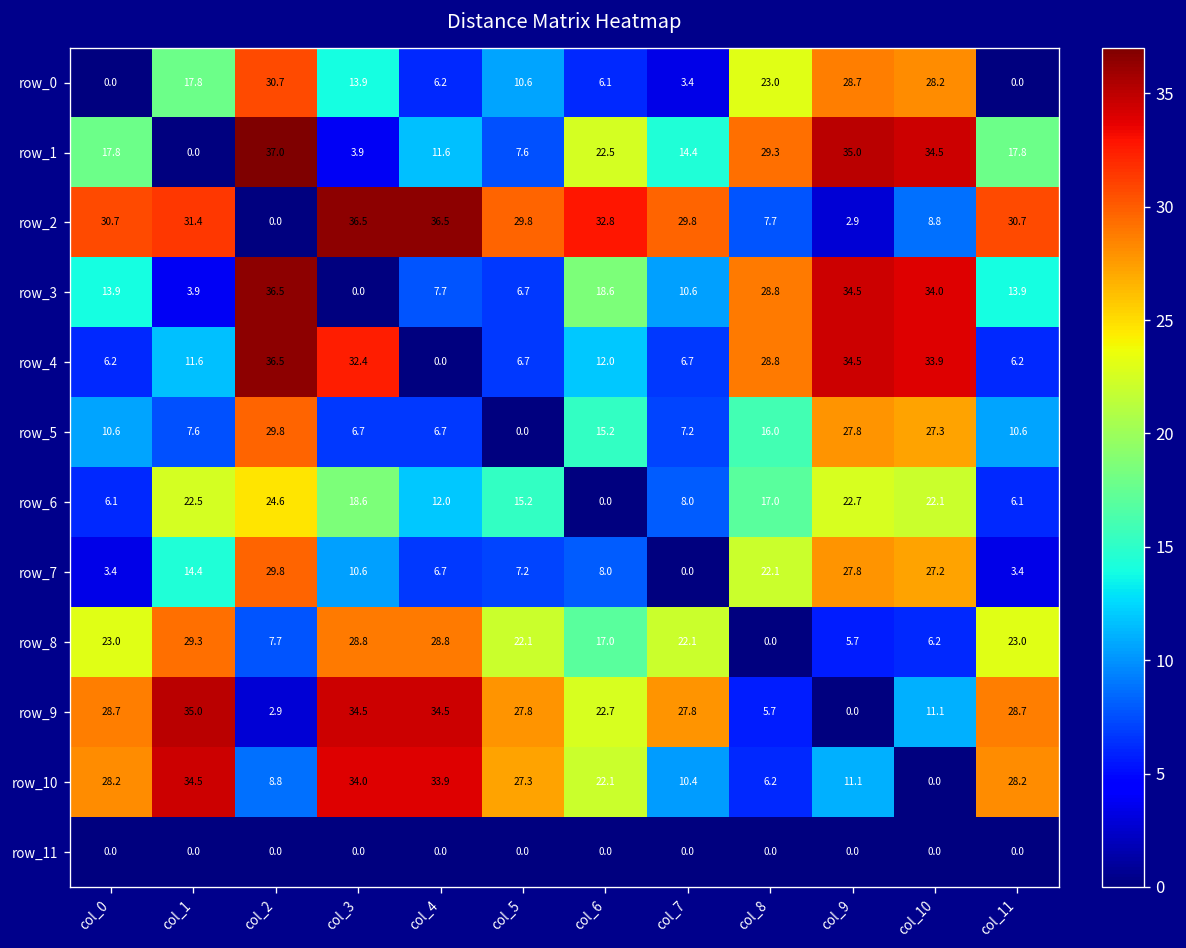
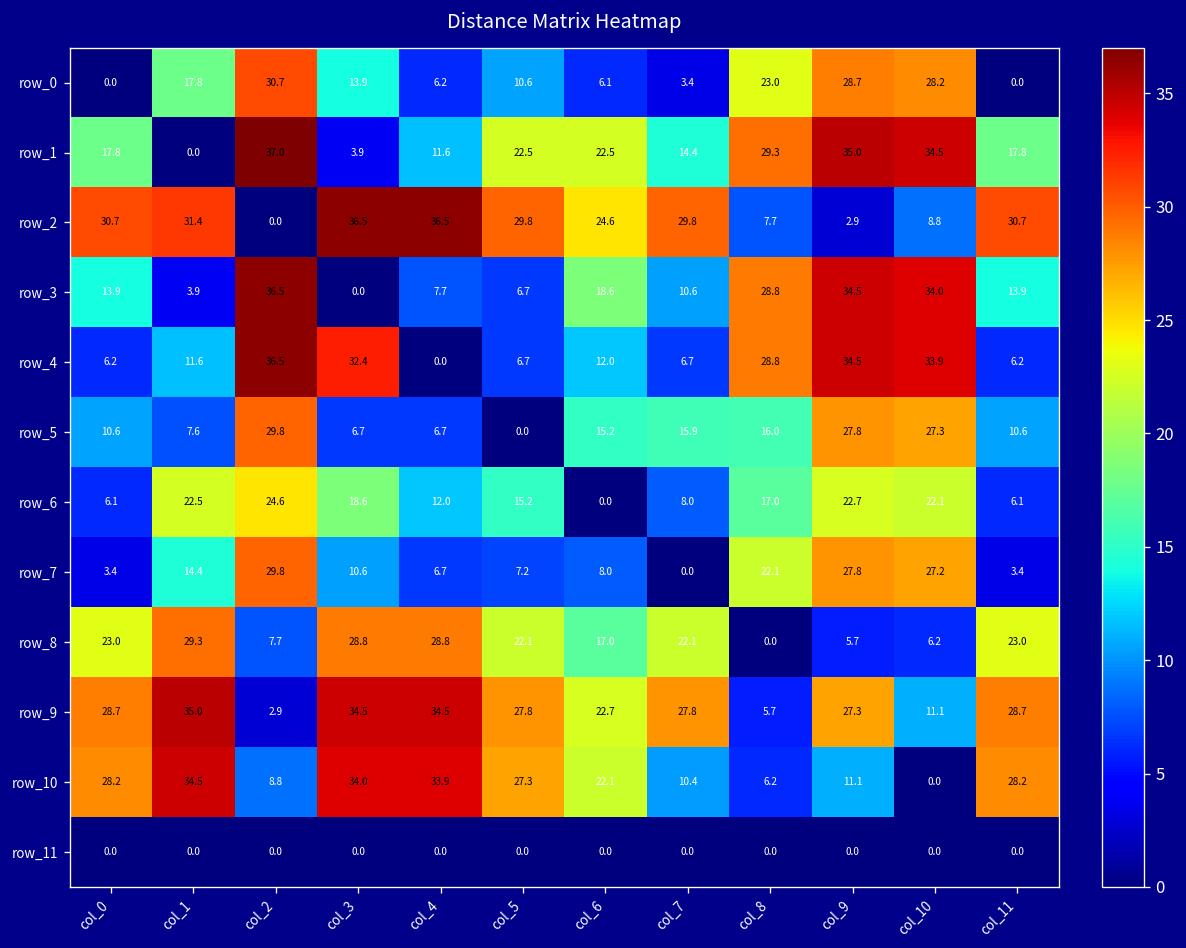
row_1, col_5: 7.6 -> 22.5
row_2, col_6: 32.8 -> 24.6
row_5, col_7: 7.2 -> 15.9
row_9, col_9: 0.0 -> 27.3
